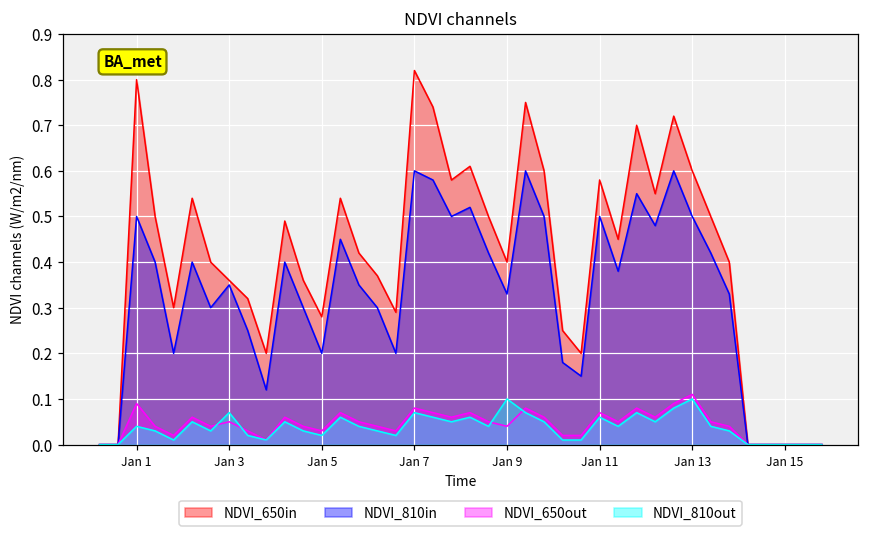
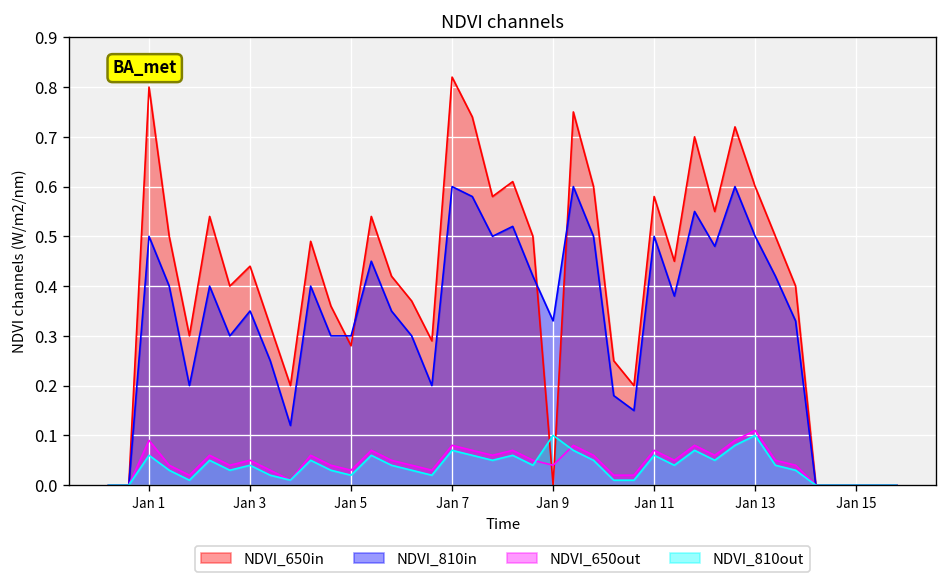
NDVI_810out, Jan 1: 0.04 -> 0.06
NDVI_650in, Jan 3: 0.36 -> 0.44
NDVI_810out, Jan 3: 0.07 -> 0.04
NDVI_810in, Jan 5: 0.2 -> 0.3
NDVI_650in, Jan 9: 0.4 -> 0.0
